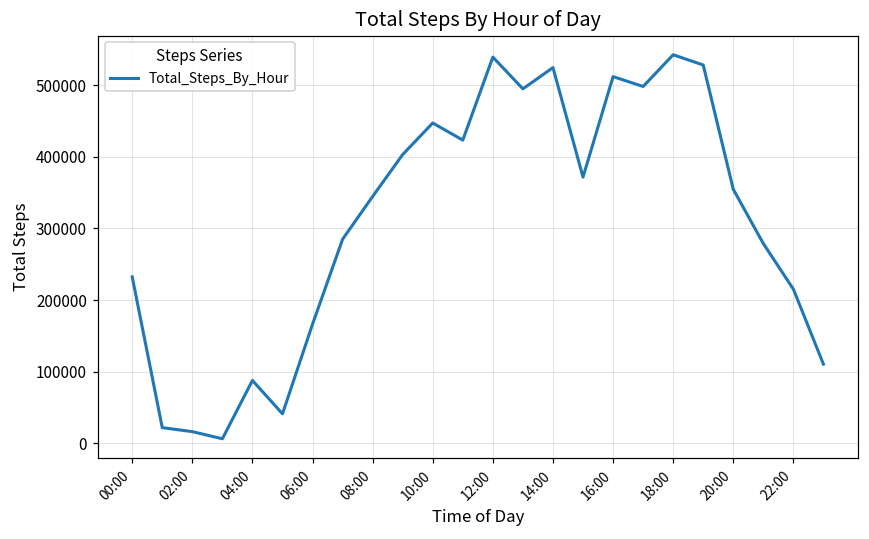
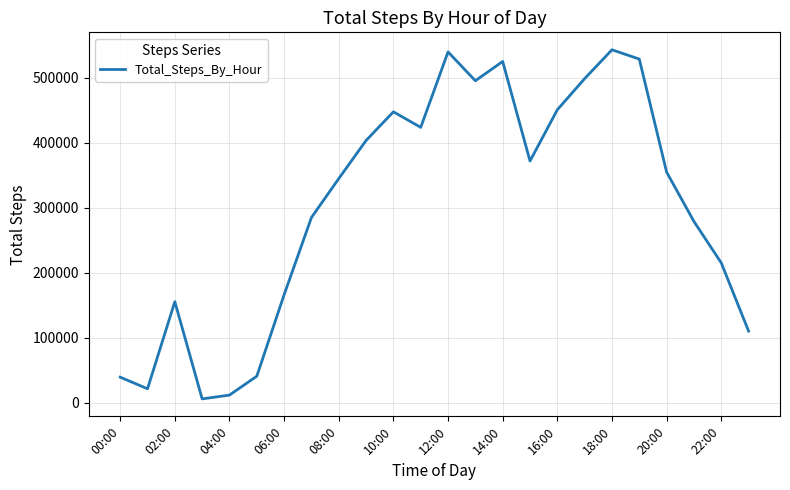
00:00: 230000 -> 40000
02:00: 20000 -> 160000
04:00: 90000 -> 10000
16:00: 510000 -> 450000
